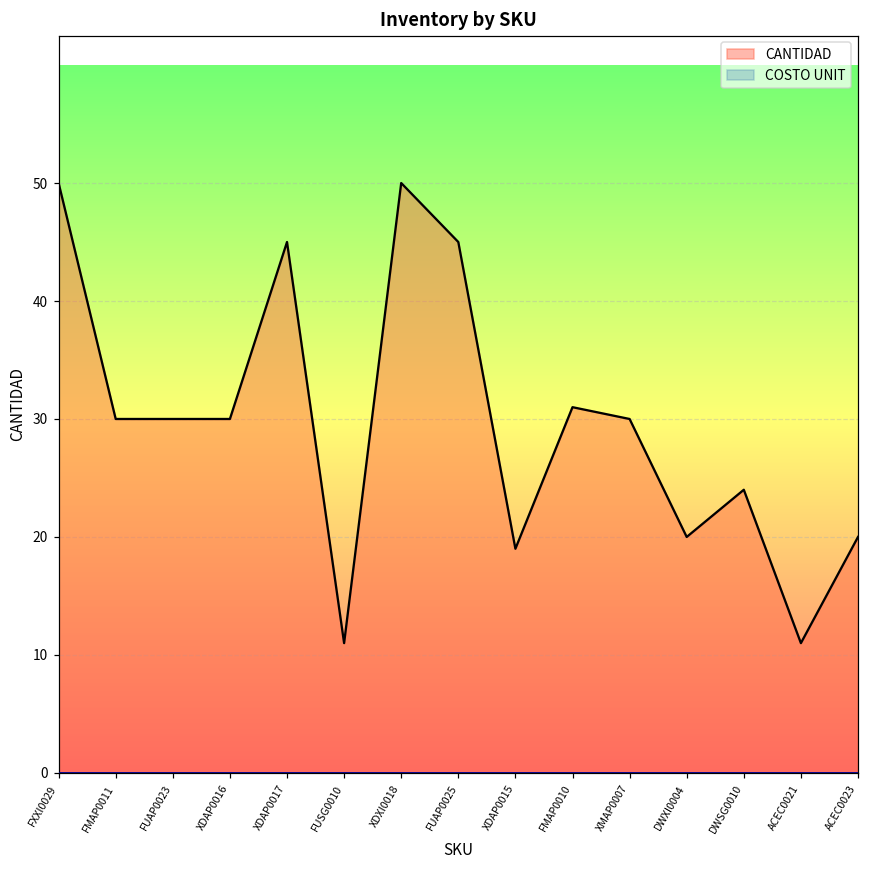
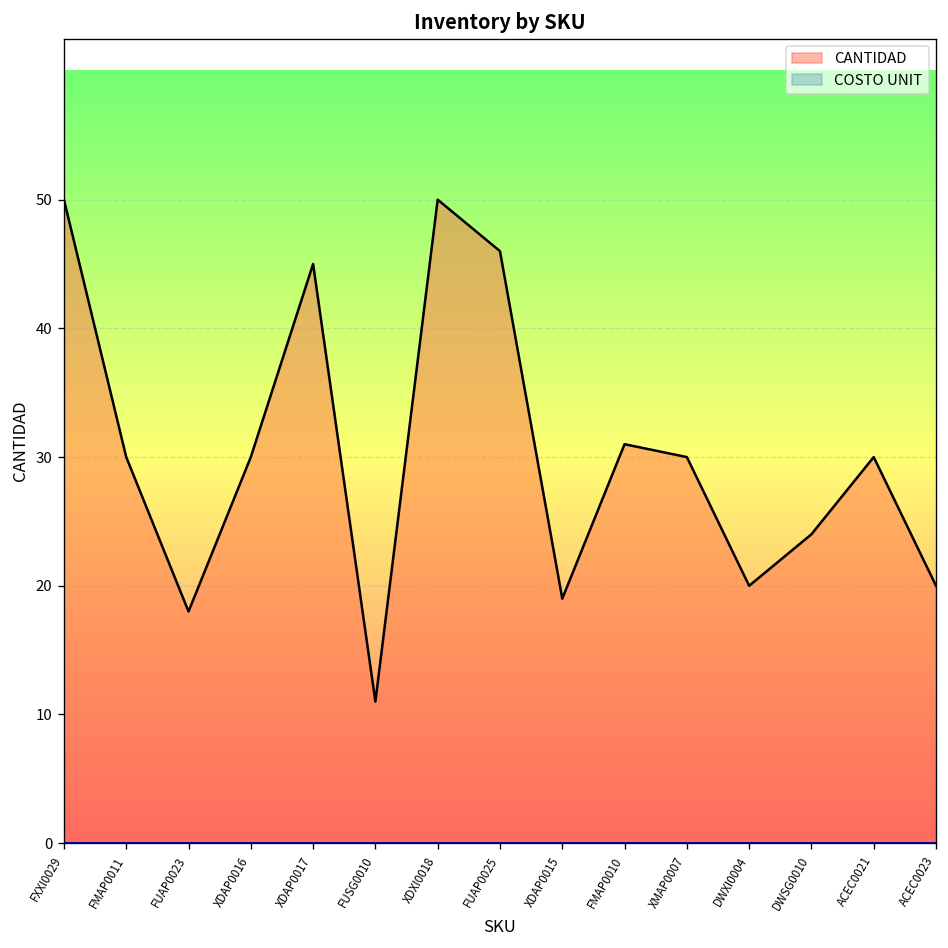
CANTIDAD, FUAP0023: 30 -> 18
CANTIDAD, FUAP0025: 45 -> 46
CANTIDAD, ACEC0021: 11 -> 30
